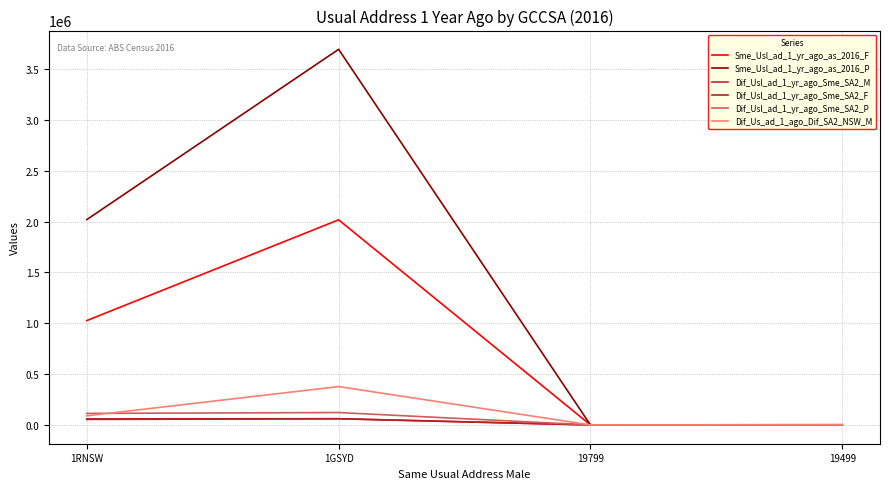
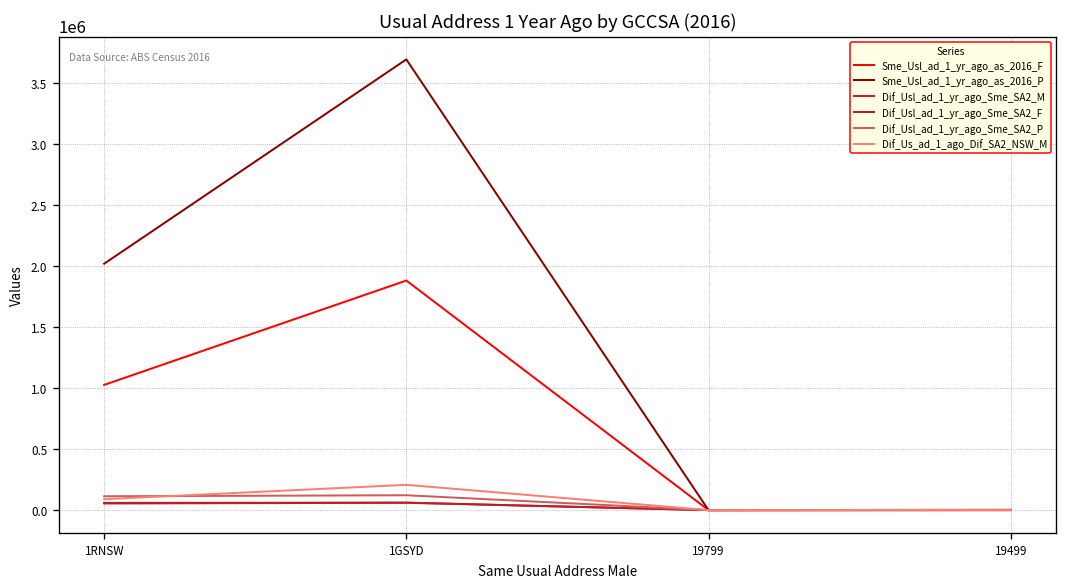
Sme_Usl_ad_1_yr_ago_as_2016_F, 1GSYD: 2020000 -> 1880000
Dif_Us_ad_1_ago_Dif_SA2_NSW_M, 1GSYD: 380000 -> 210000
